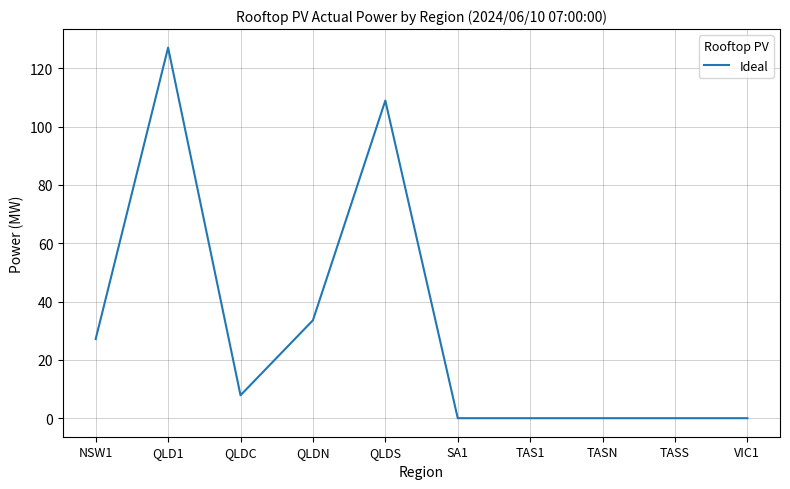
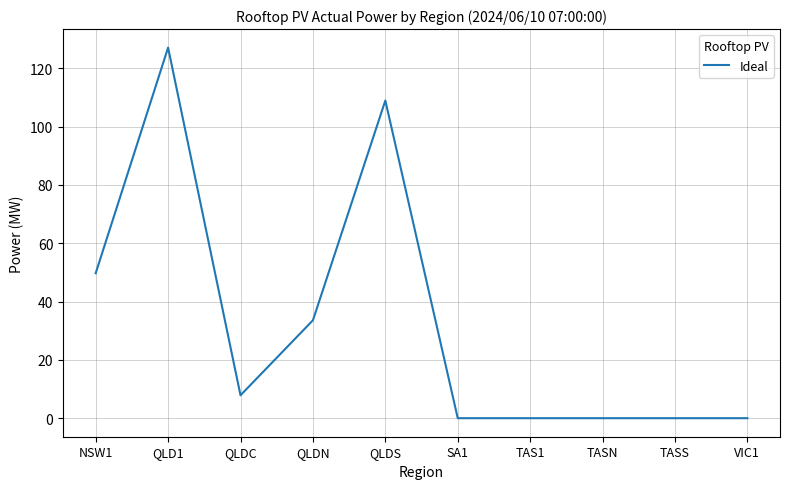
NSW1: 27 -> 50
